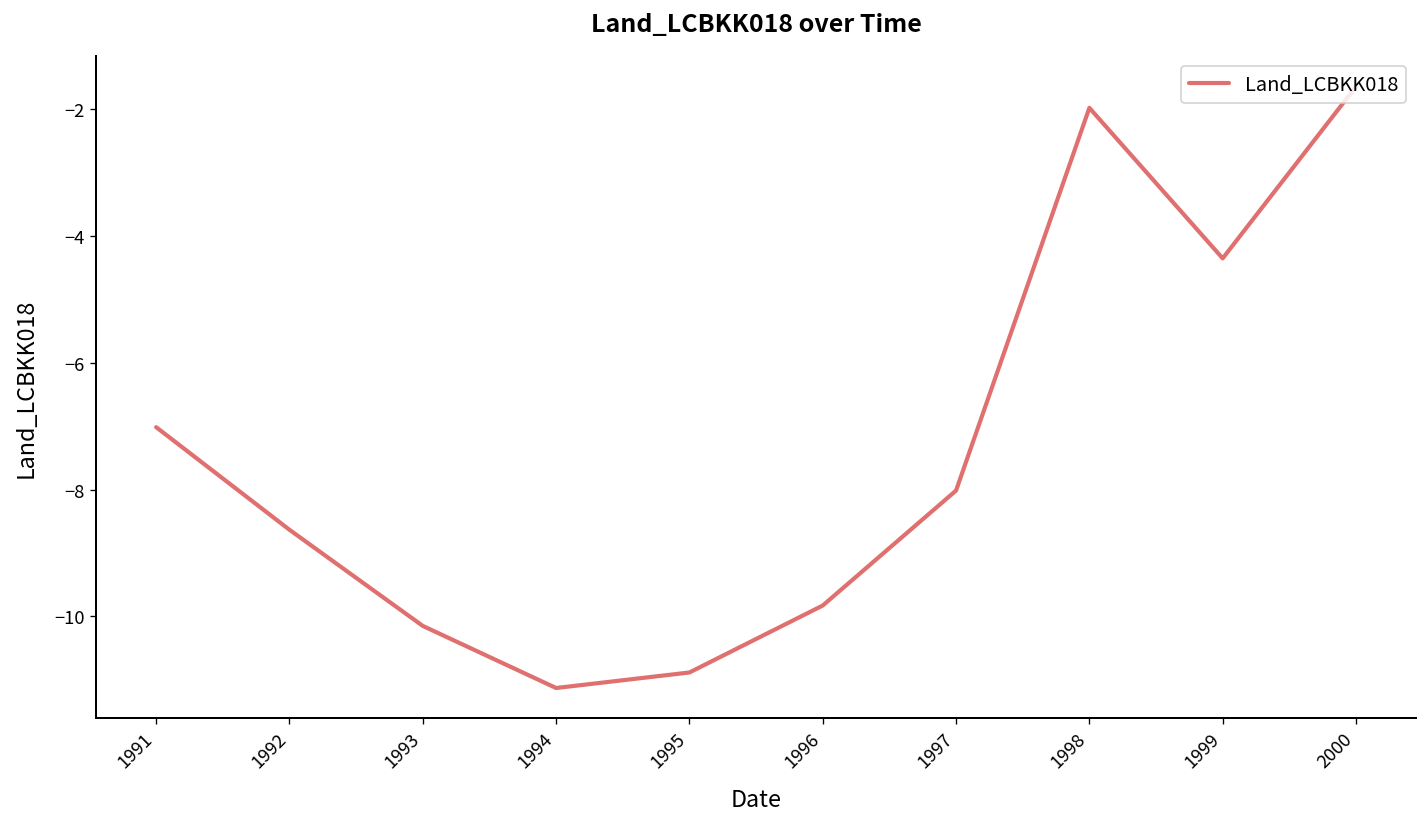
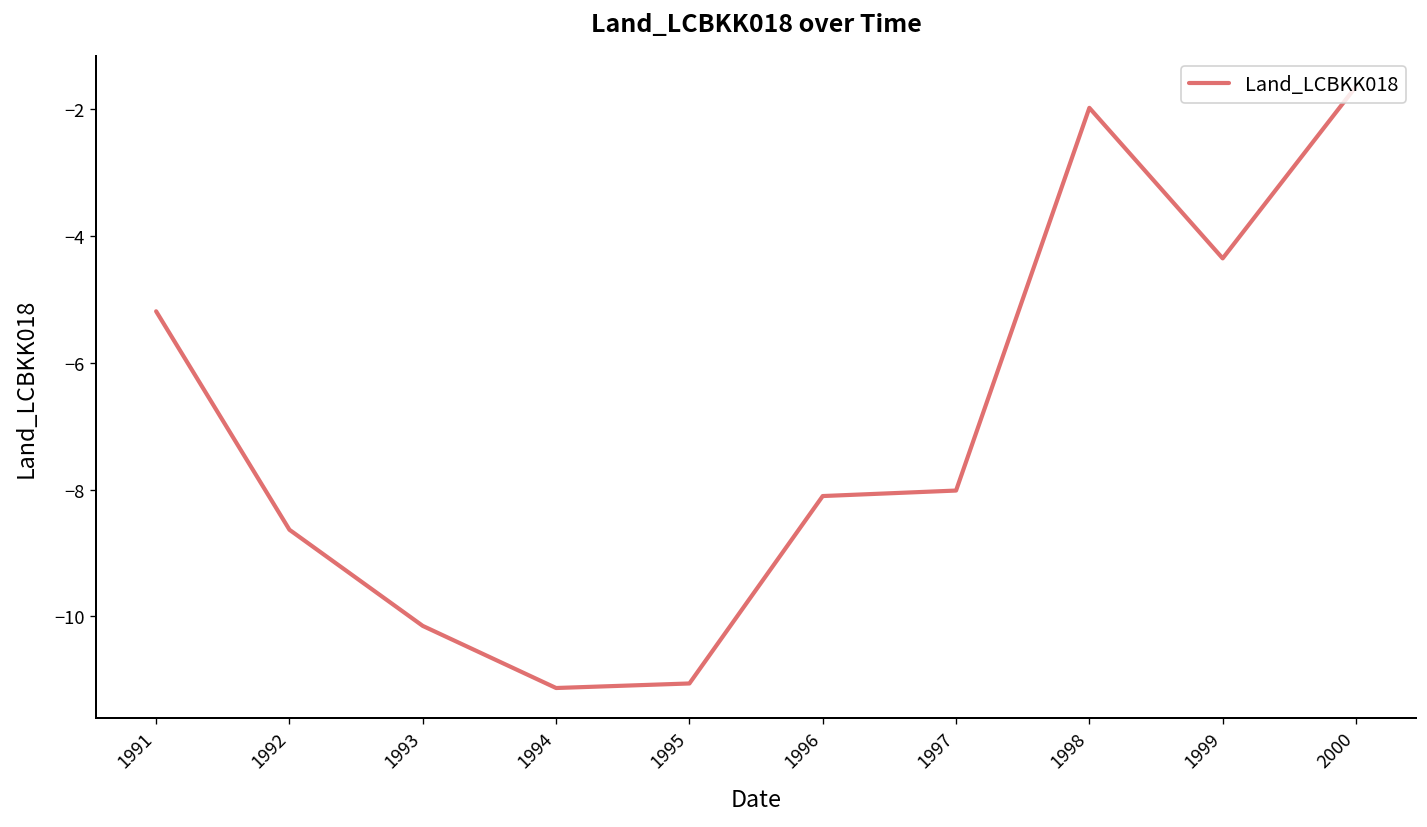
1991: -7.0 -> -5.2
1995: -10.9 -> -11.1
1996: -9.8 -> -8.1
